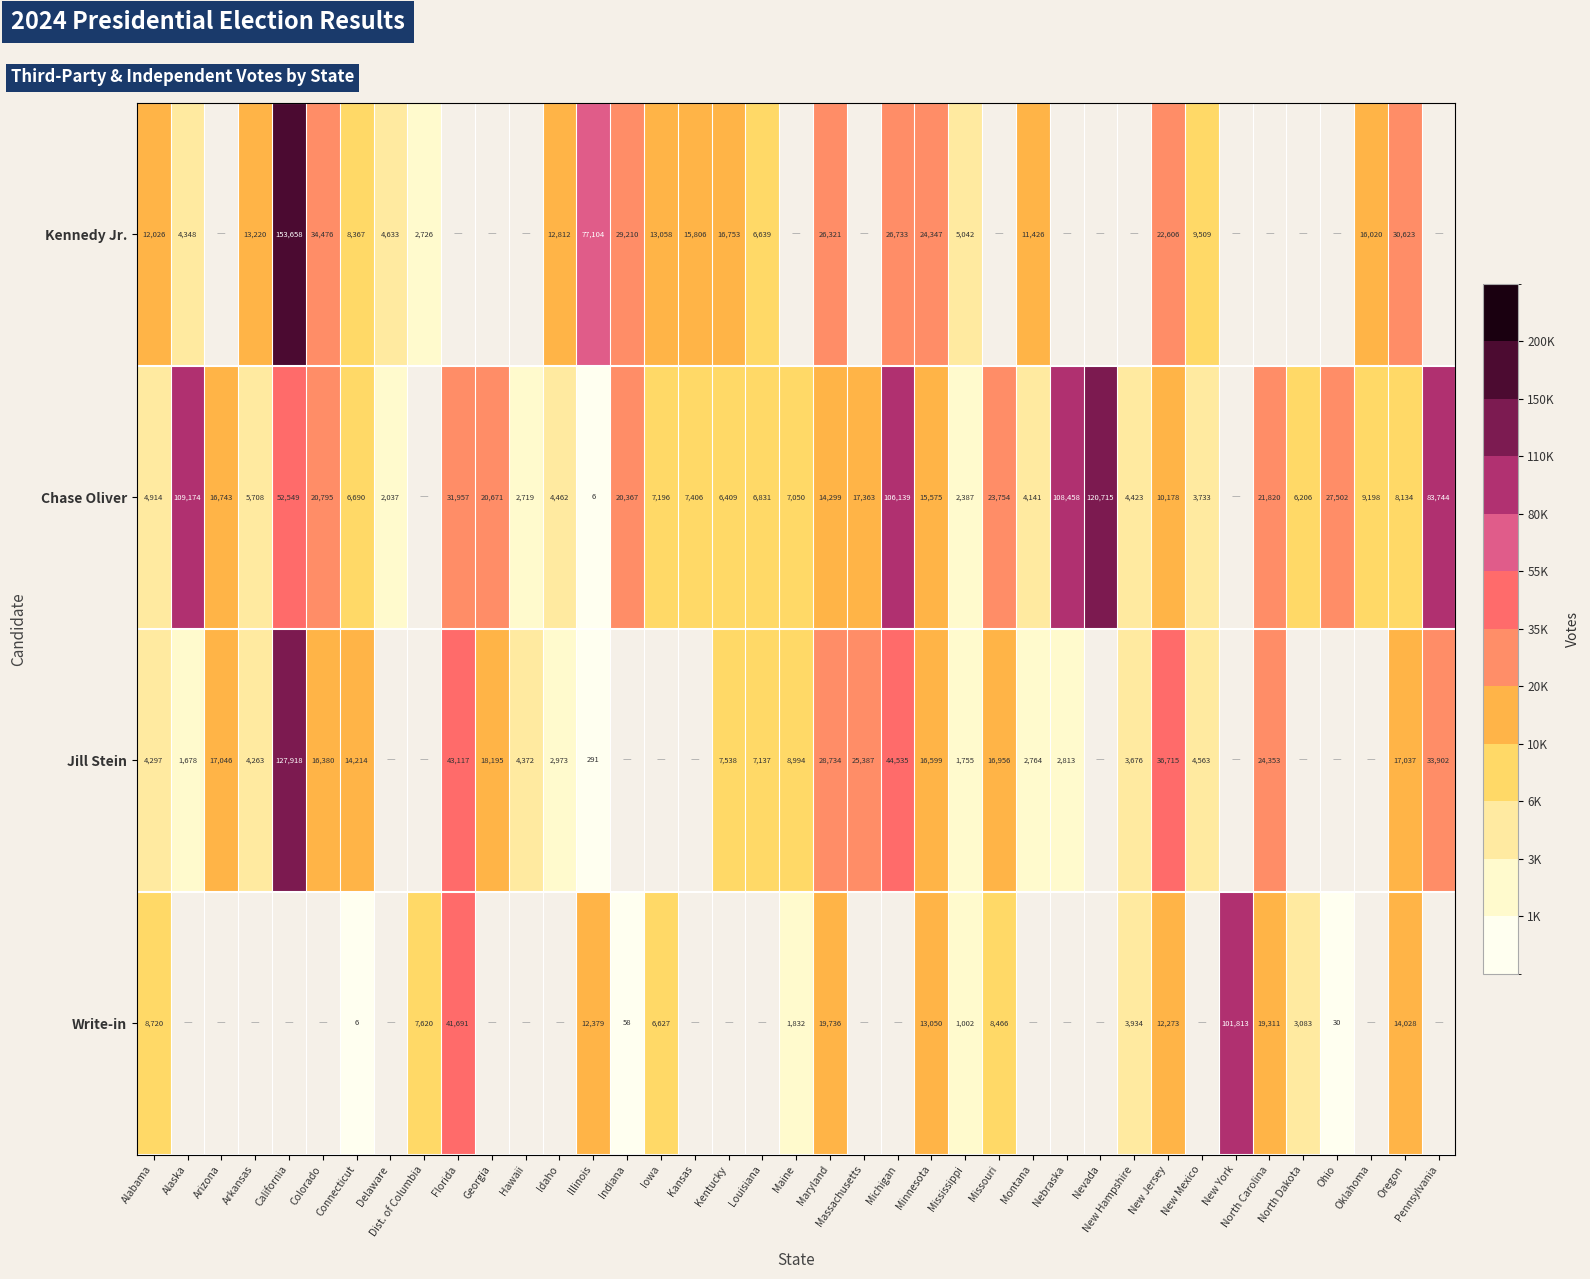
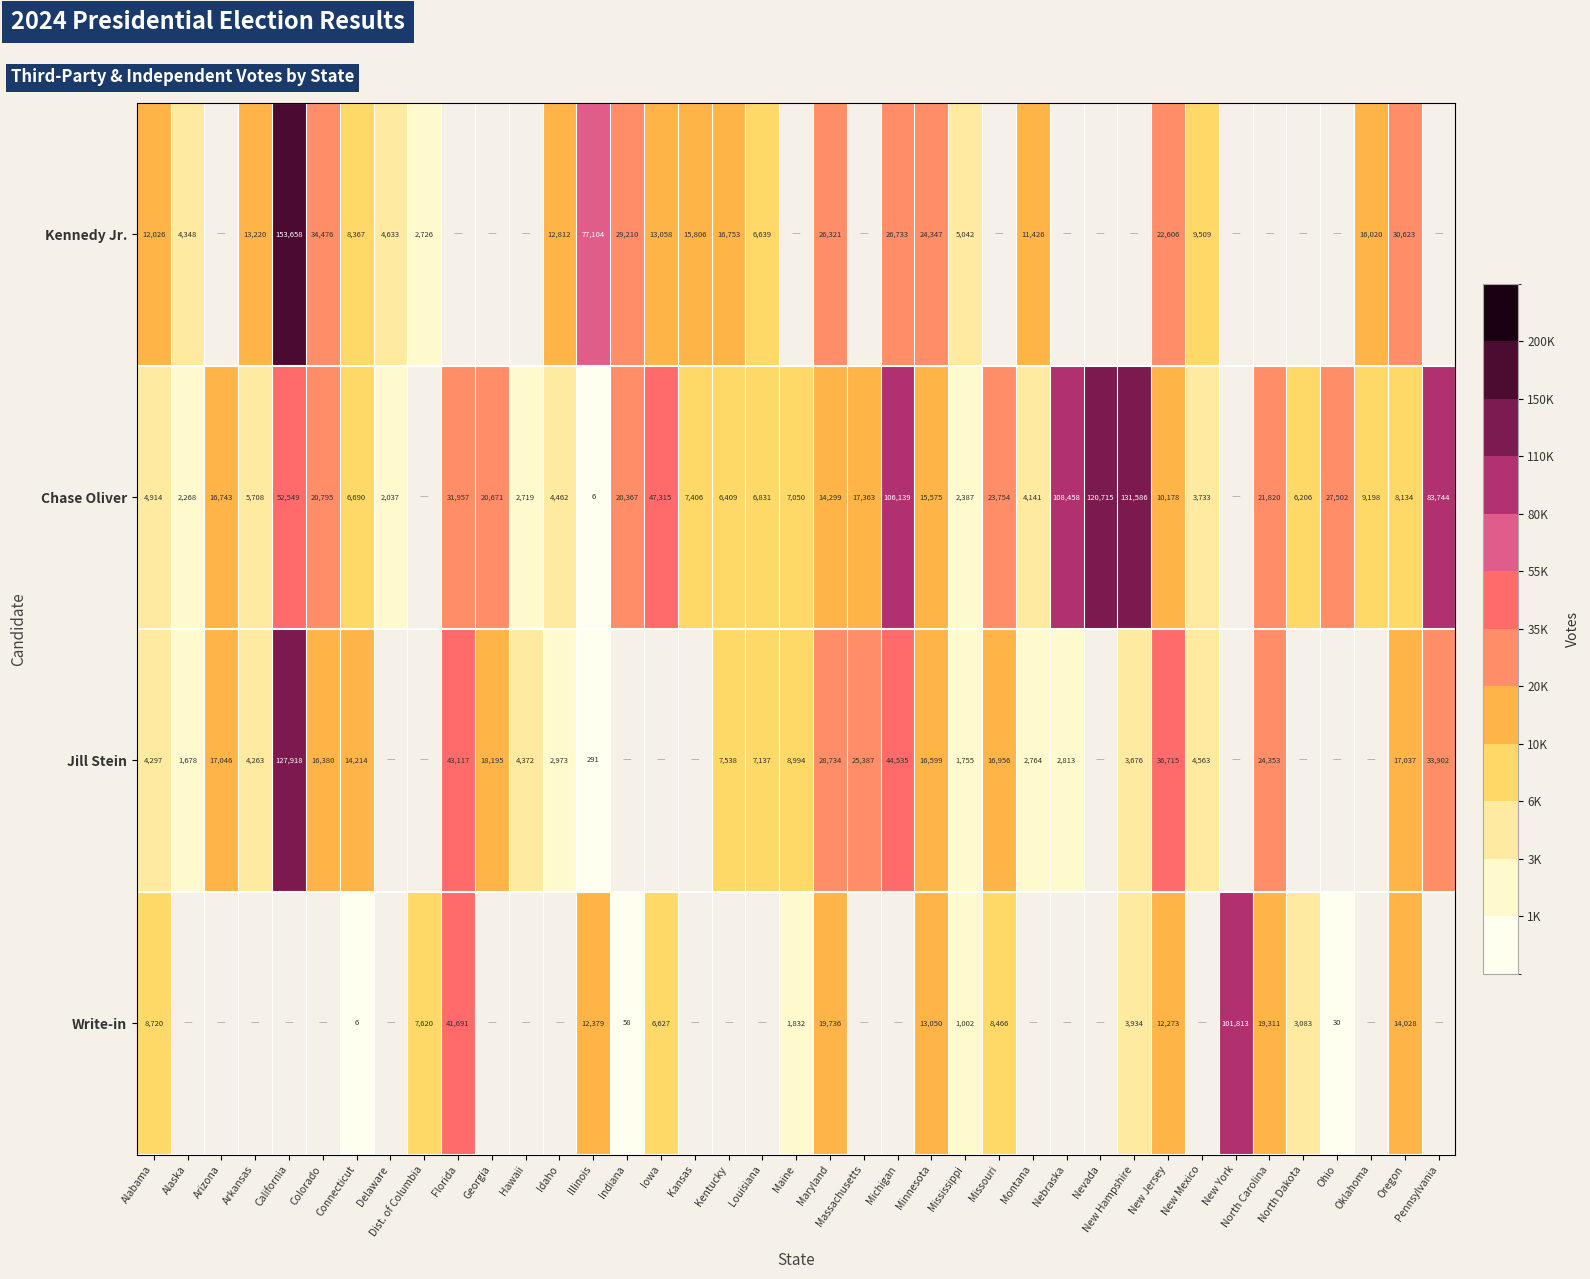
Chase Oliver, Alaska: 109,174 -> 2,268
Chase Oliver, Iowa: 7,196 -> 47,315
Chase Oliver, New Hampshire: 4,423 -> 131,586
